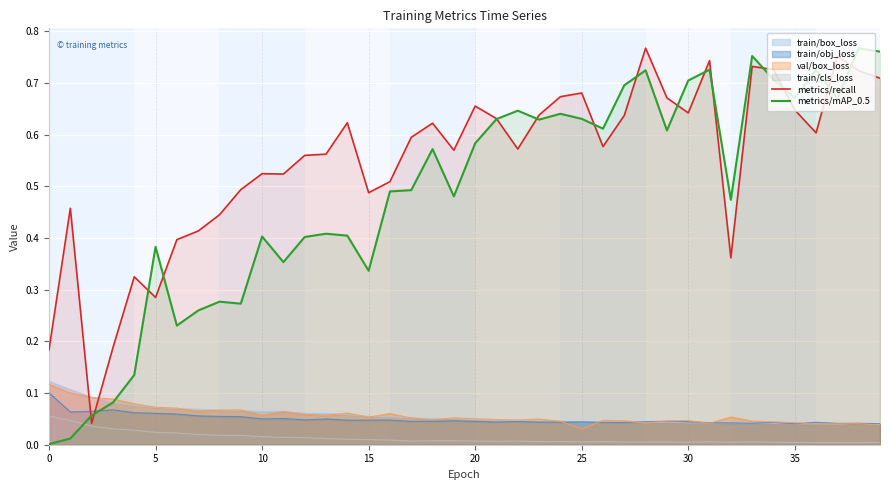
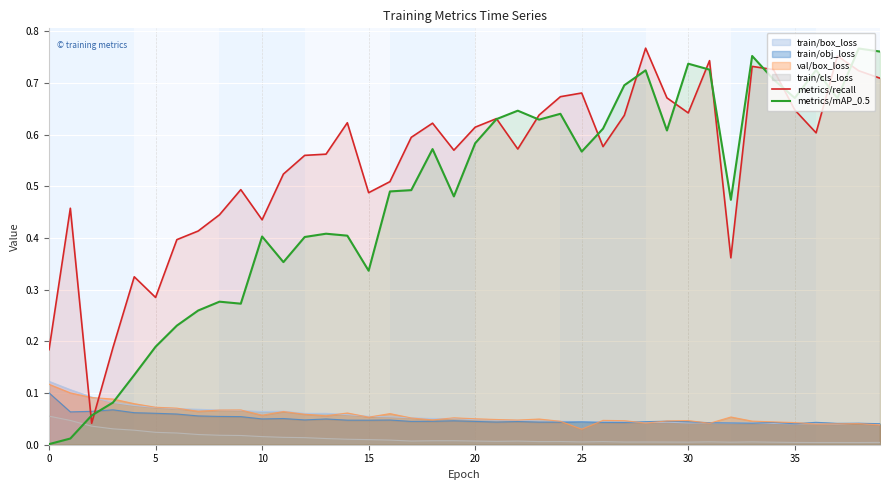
metrics/mAP_0.5, 5: 0.38 -> 0.19
metrics/recall, 10: 0.52 -> 0.44
metrics/recall, 20: 0.66 -> 0.61
metrics/mAP_0.5, 25: 0.63 -> 0.57
metrics/mAP_0.5, 30: 0.71 -> 0.74
